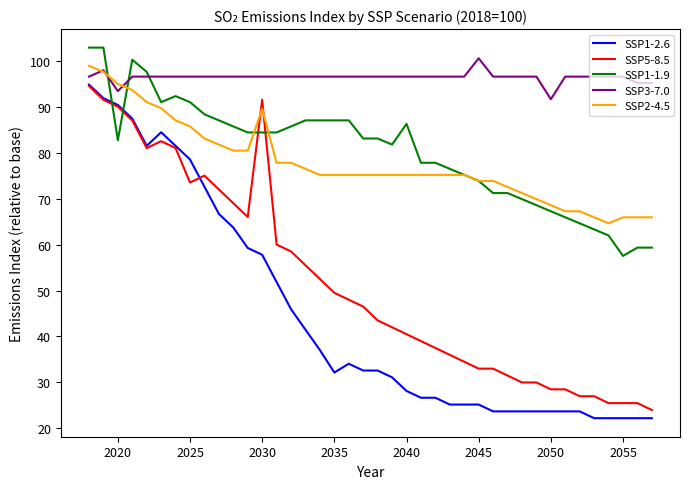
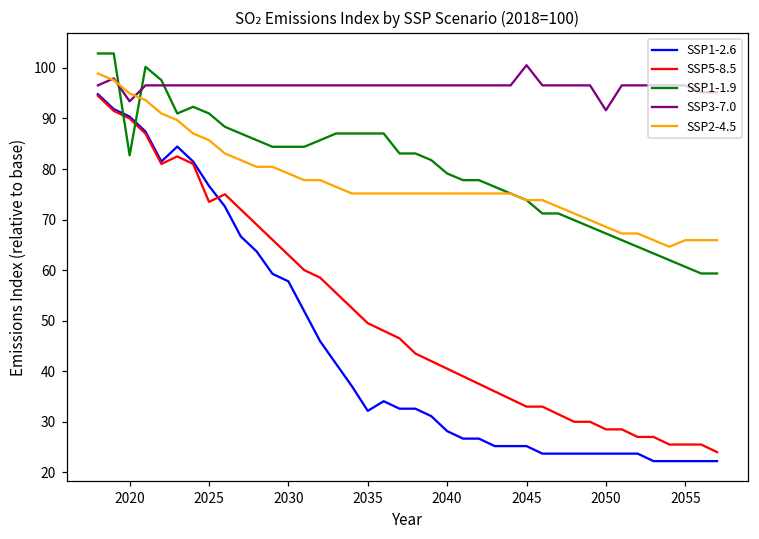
SSP1-2.6, 2025: 79 -> 77
SSP5-8.5, 2030: 92 -> 63
SSP2-4.5, 2030: 90 -> 79
SSP1-1.9, 2040: 86 -> 79
SSP1-1.9, 2055: 58 -> 61
